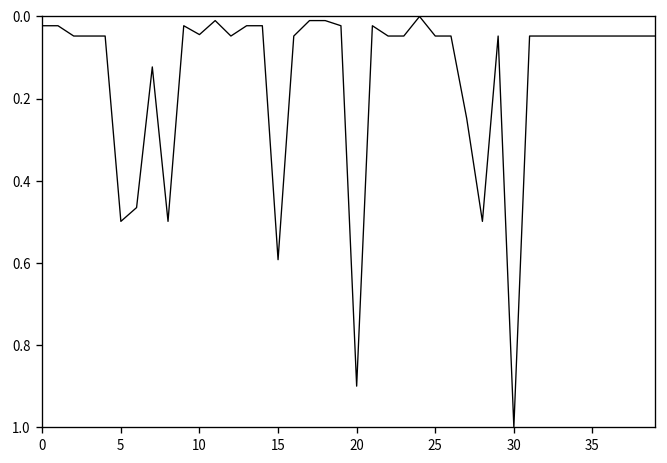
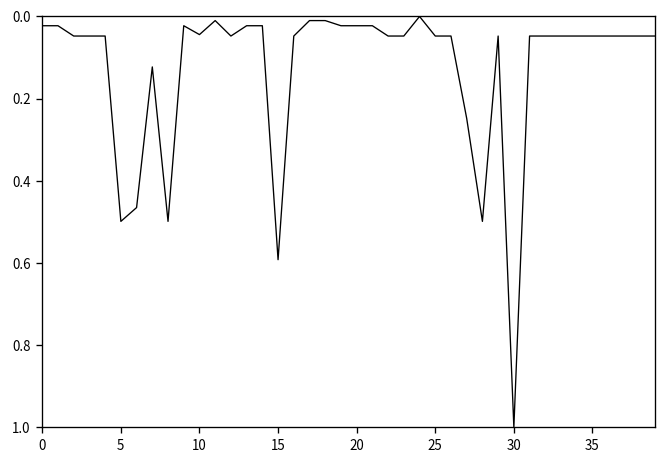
20: 0.90 -> 0.02
